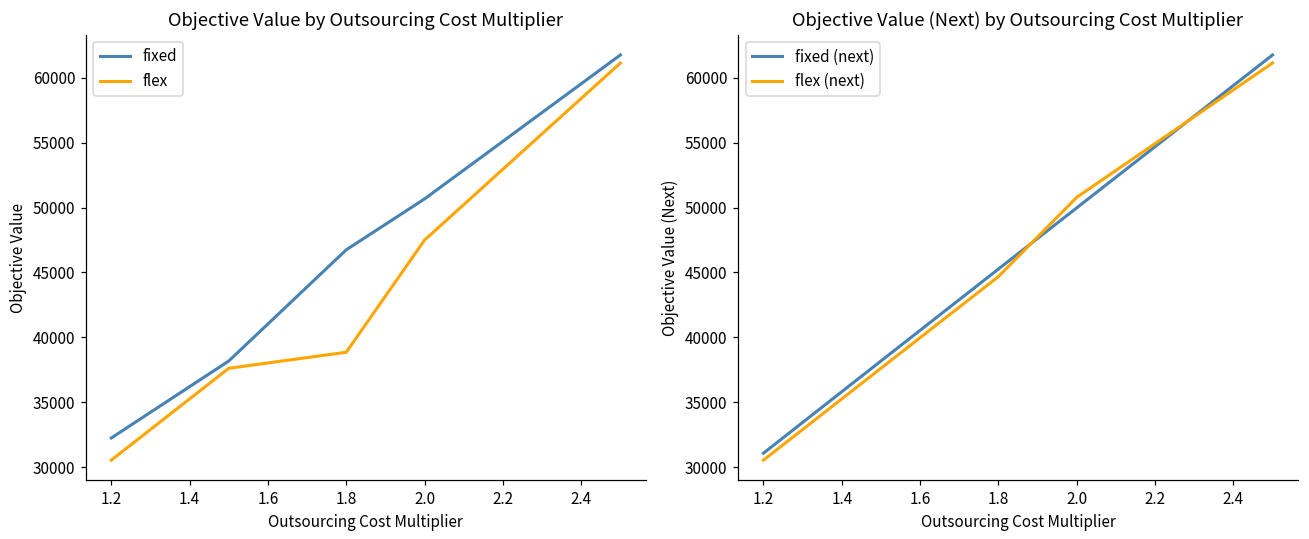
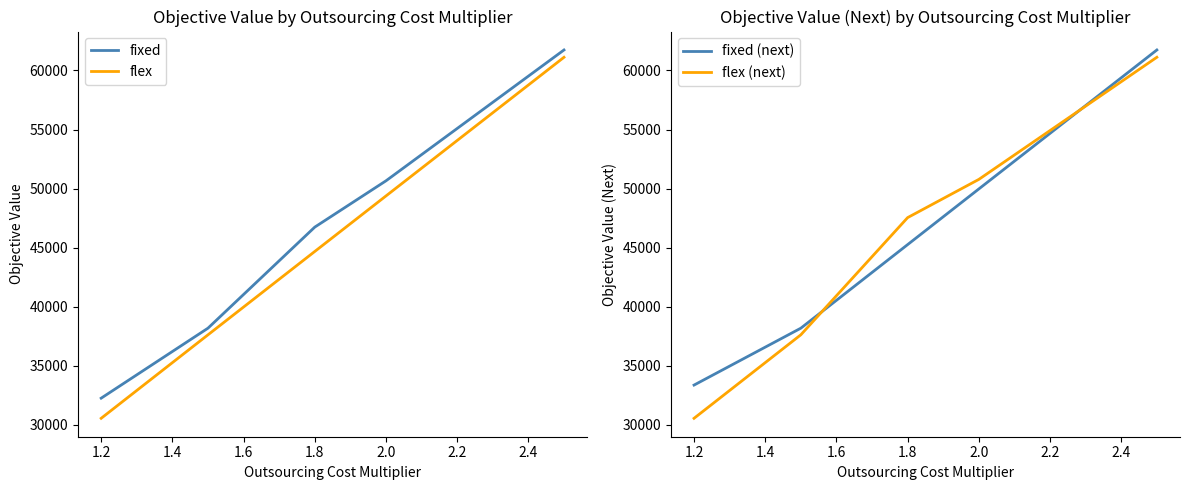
Objective Value by Outsourcing Cost Multiplier, flex, 1.8: 38900 -> 44700
Objective Value by Outsourcing Cost Multiplier, flex, 2.0: 47500 -> 49400
Objective Value (Next) by Outsourcing Cost Multiplier, fixed (next), 1.2: 31100 -> 33400
Objective Value (Next) by Outsourcing Cost Multiplier, flex (next), 1.8: 44700 -> 47500
